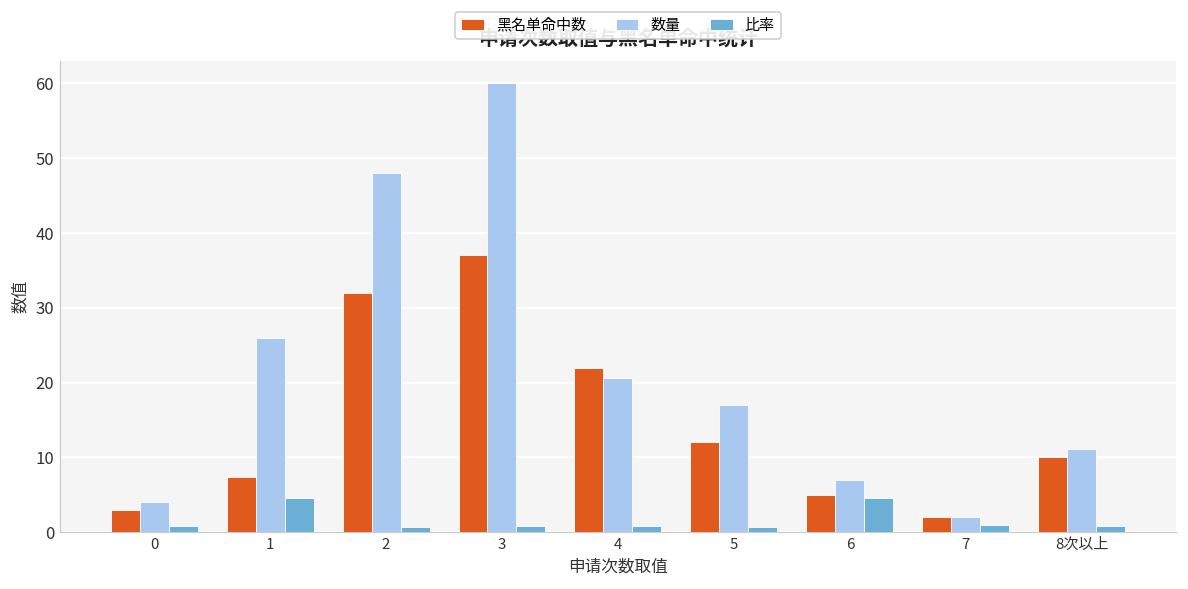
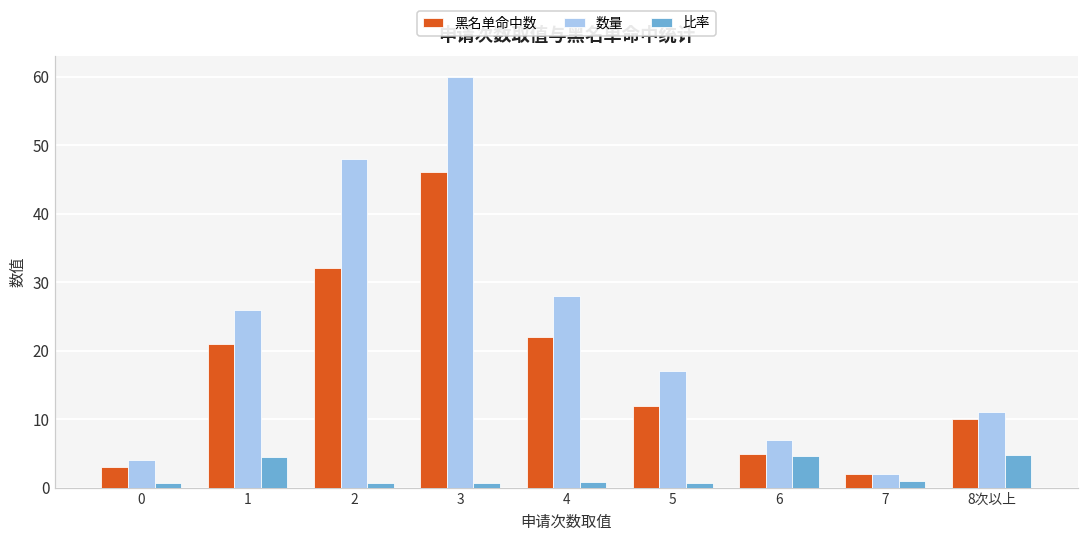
黑名单命中数, 1: 7 -> 21
黑名单命中数, 3: 37 -> 46
数量, 4: 21 -> 28
比率, 8次以上: 1 -> 5
